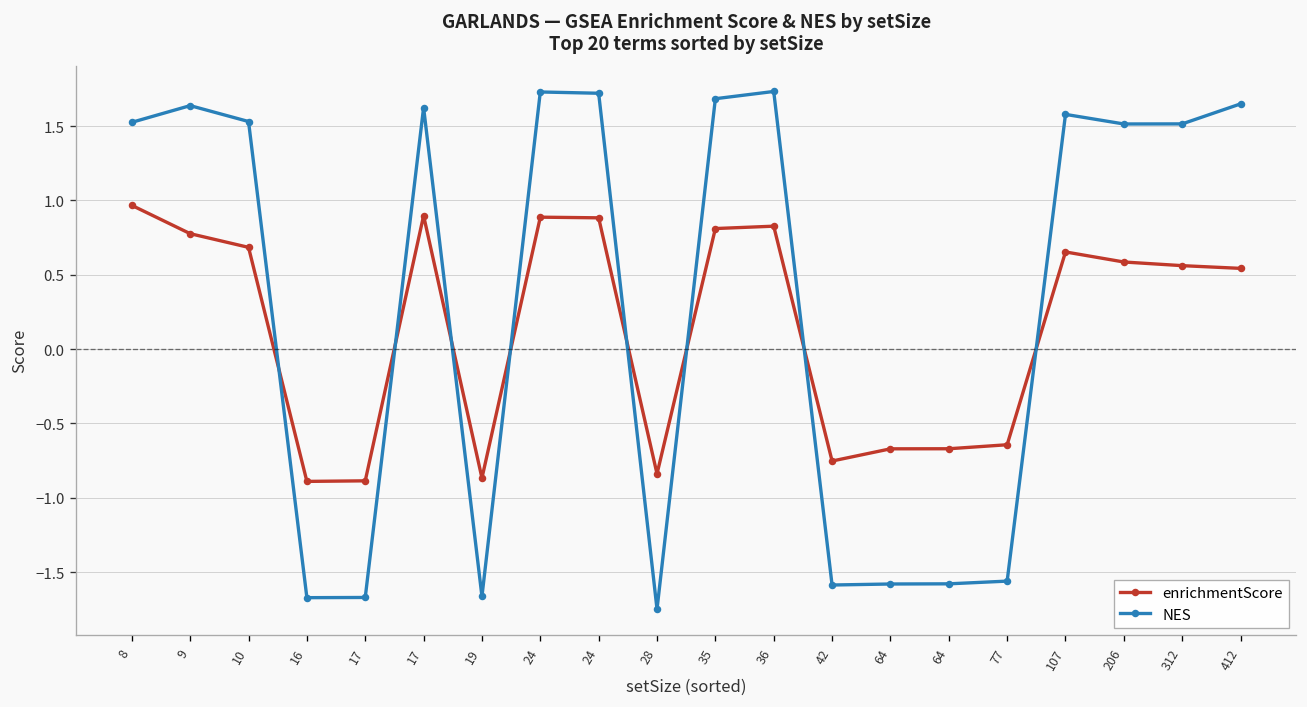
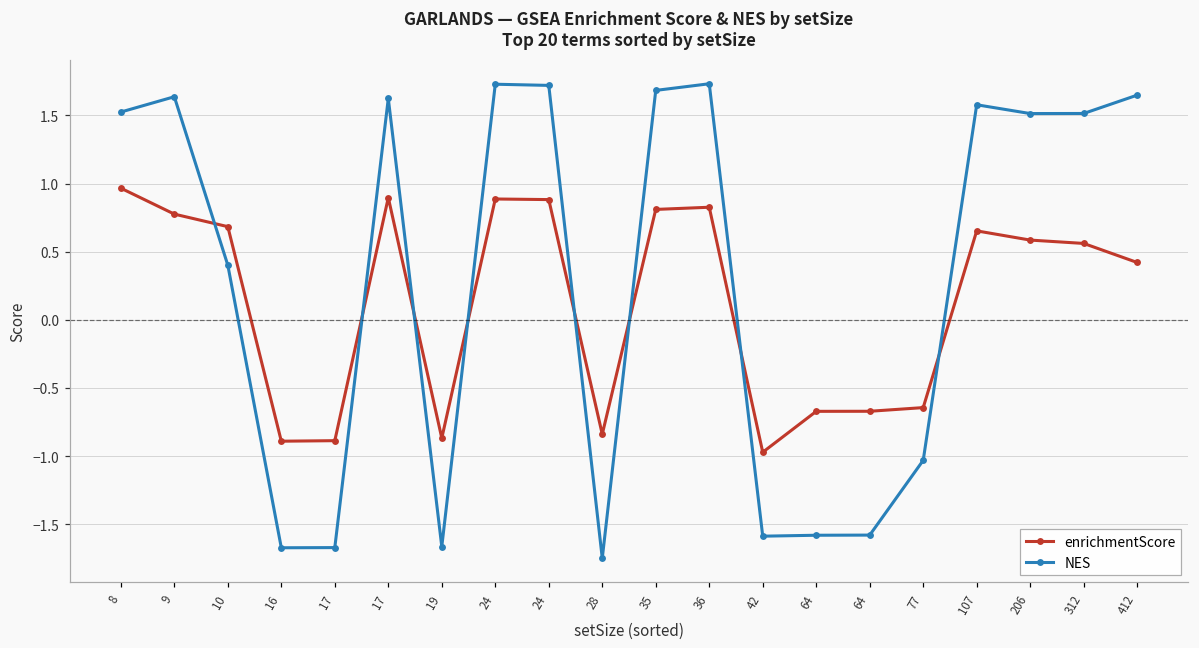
NES, 10: 1.53 -> 0.40
enrichmentScore, 42: -0.75 -> -0.97
NES, 77: -1.56 -> -1.03
enrichmentScore, 412: 0.54 -> 0.42
